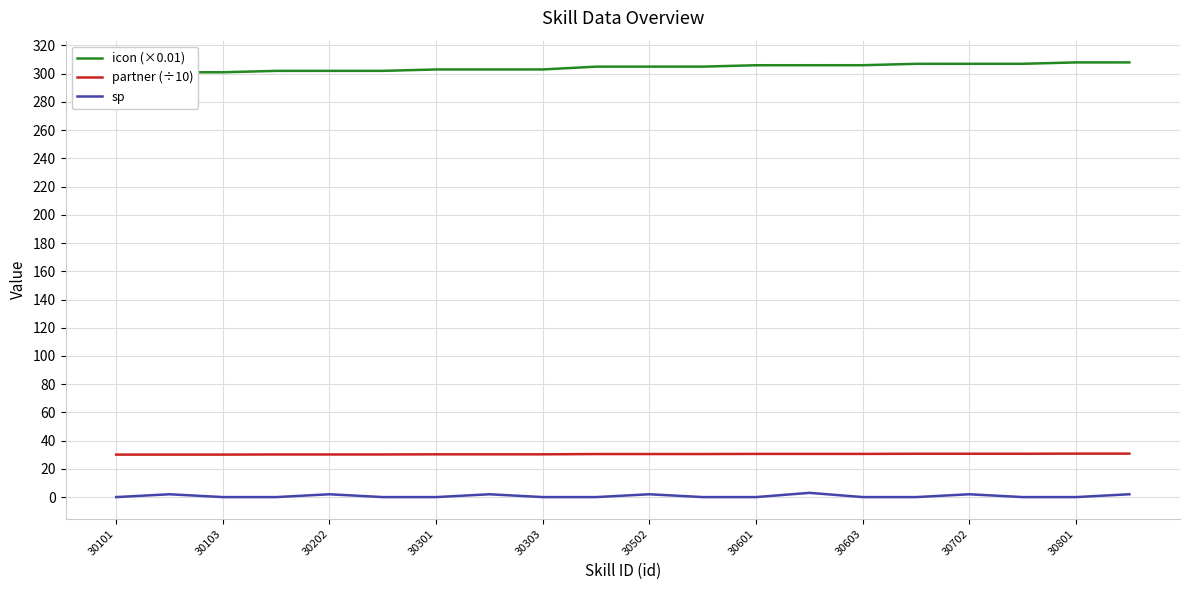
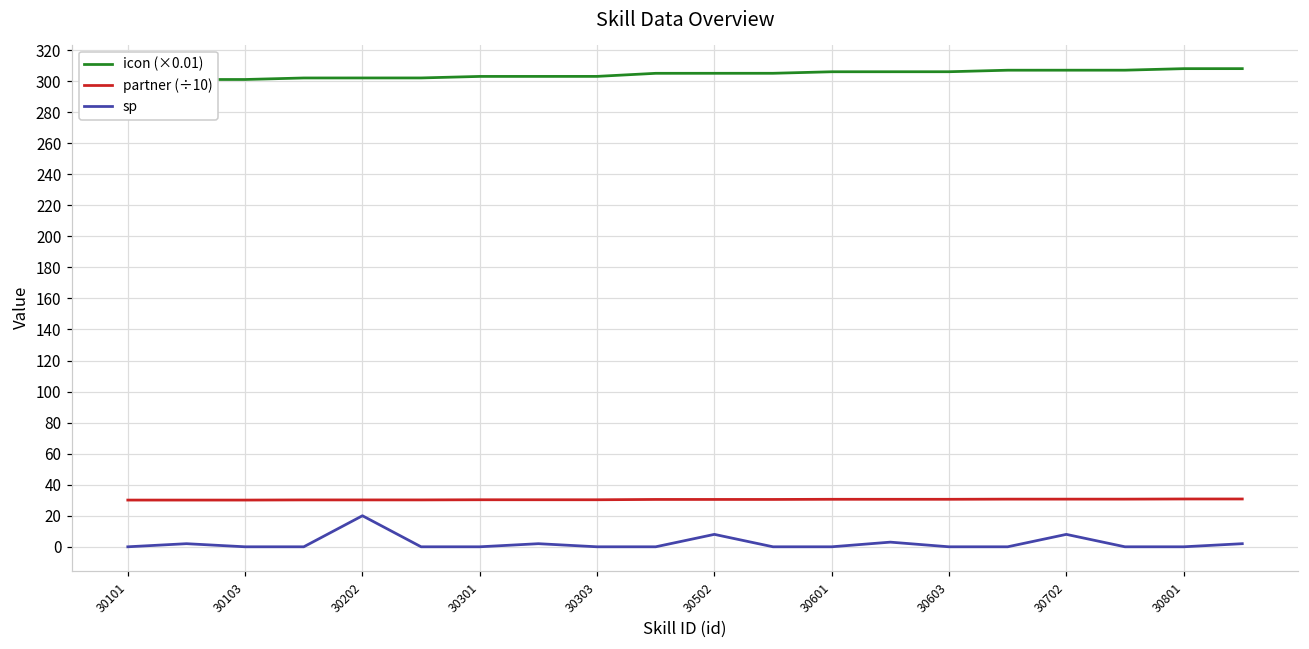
sp, 30202: 2 -> 20
sp, 30502: 2 -> 8
sp, 30702: 2 -> 8
